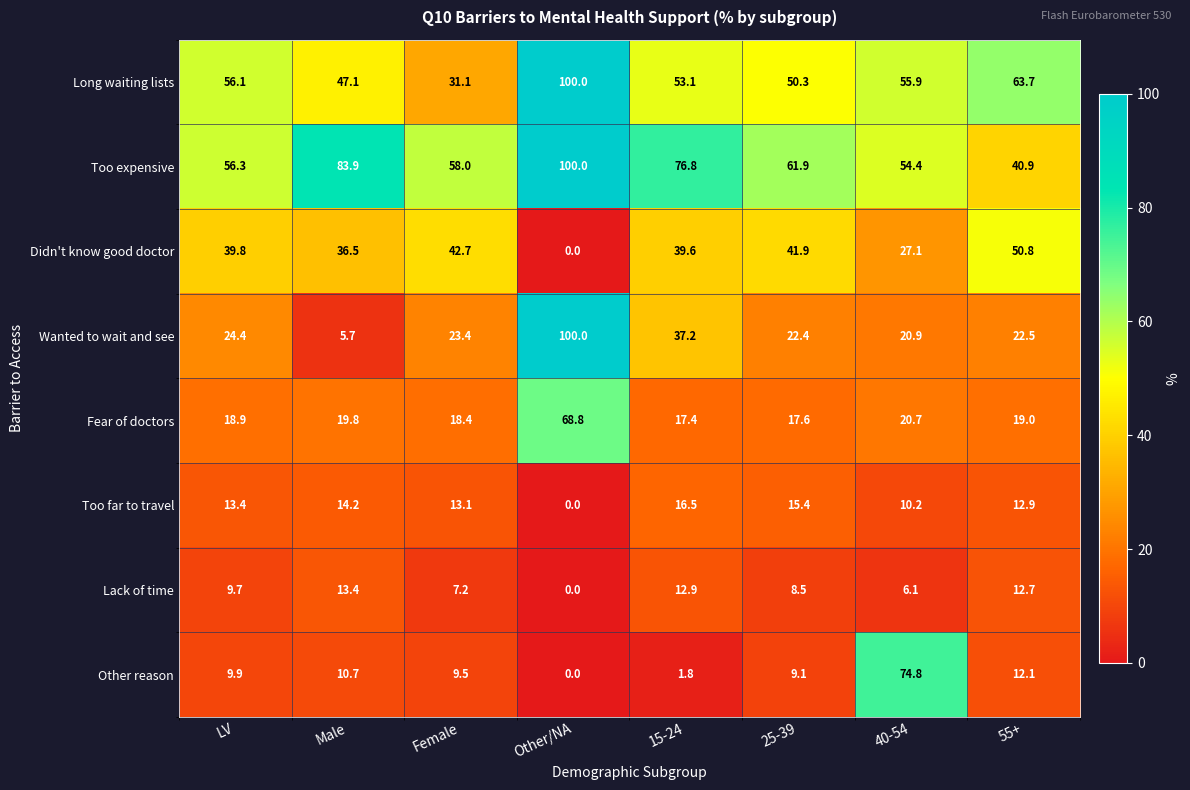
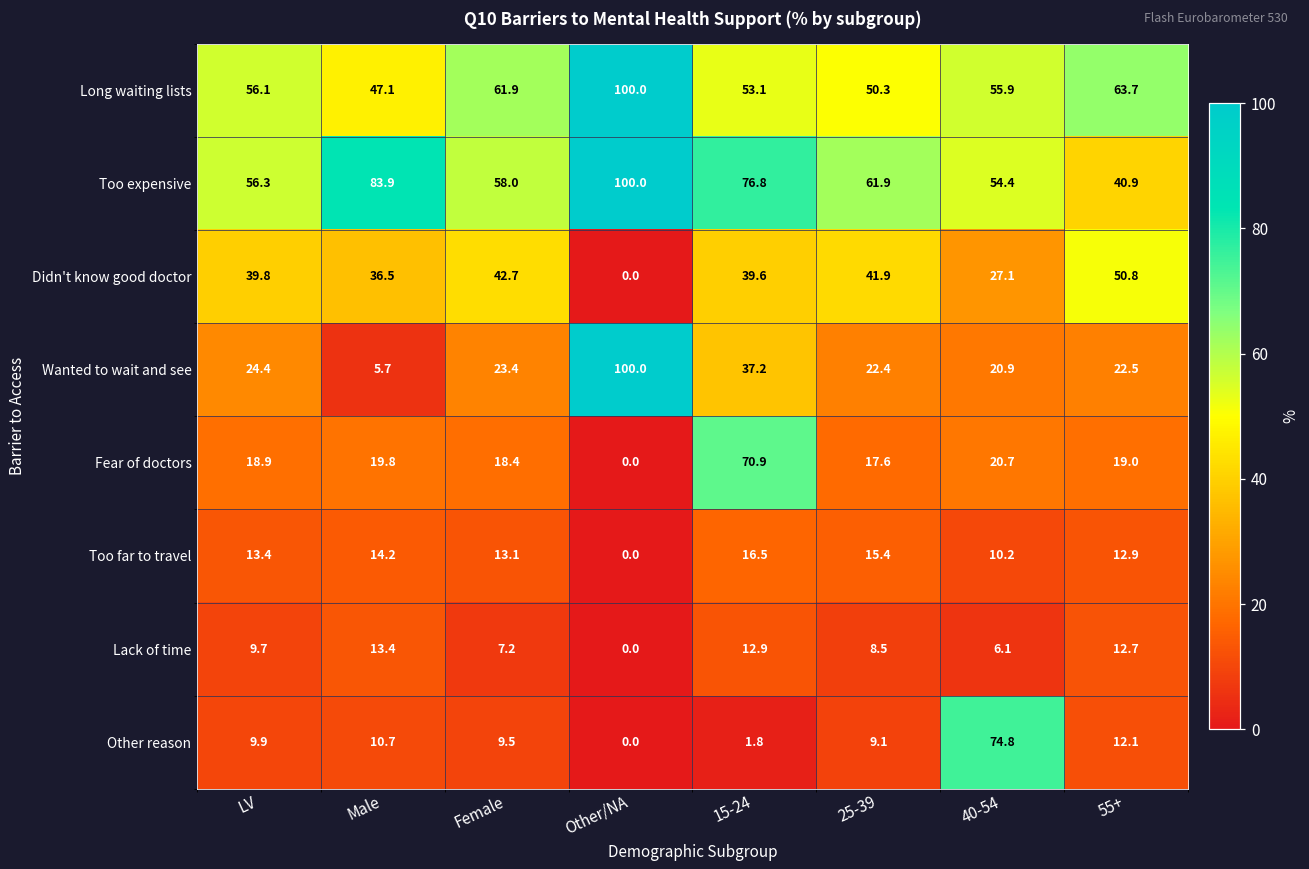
Long waiting lists, Female: 31.1 -> 61.9
Fear of doctors, Other/NA: 68.8 -> 0.0
Fear of doctors, 15-24: 17.4 -> 70.9
